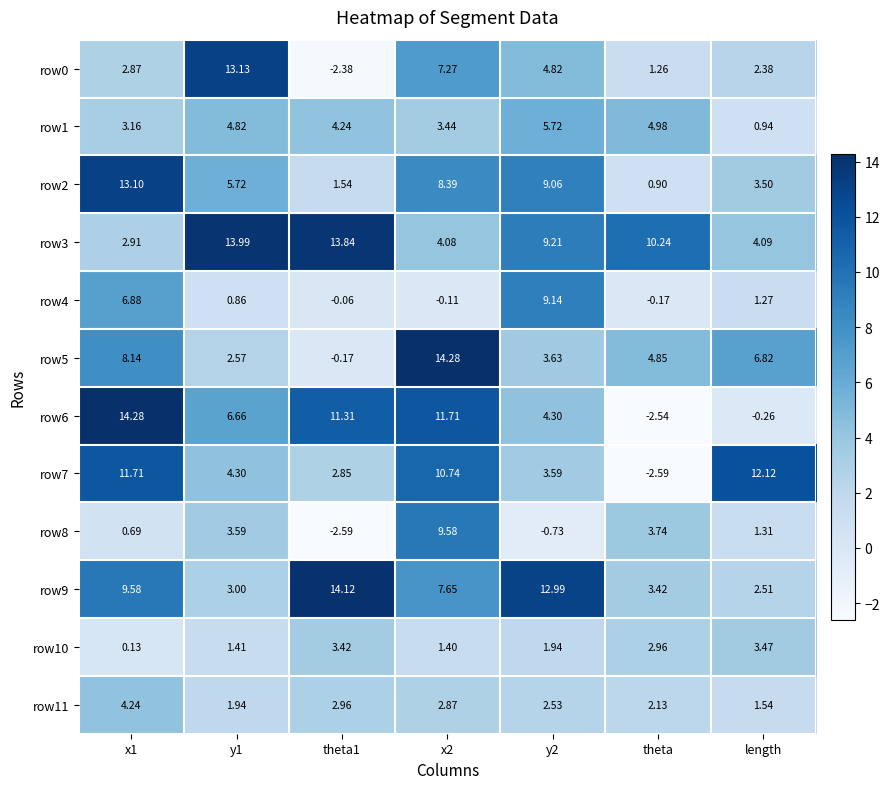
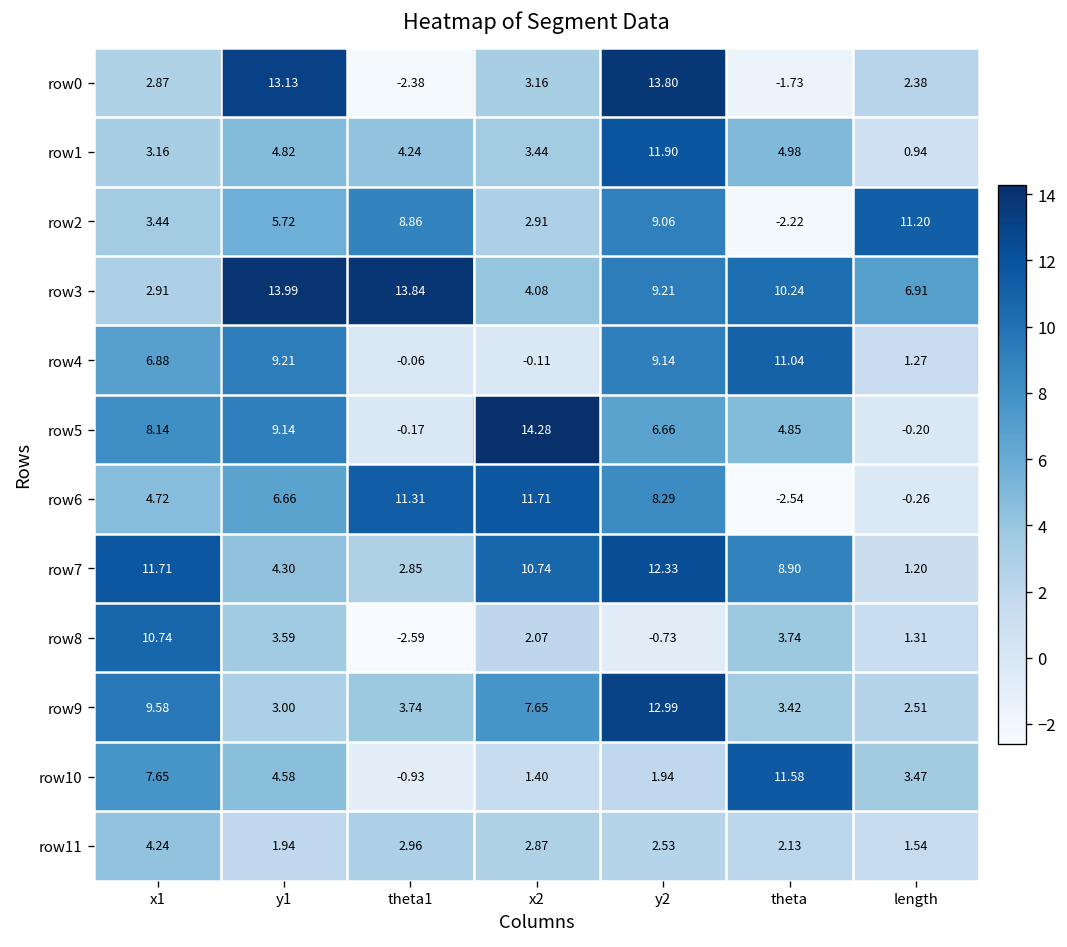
row0, x2: 7.27 -> 3.16
row0, y2: 4.82 -> 13.80
row0, theta: 1.26 -> -1.73
row1, y2: 5.72 -> 11.90
row2, x1: 13.10 -> 3.44
row2, theta1: 1.54 -> 8.86
row2, x2: 8.39 -> 2.91
row2, theta: 0.90 -> -2.22
row2, length: 3.50 -> 11.20
row3, length: 4.09 -> 6.91
row4, y1: 0.86 -> 9.21
row4, theta: -0.17 -> 11.04
row5, y1: 2.57 -> 9.14
row5, y2: 3.63 -> 6.66
row5, length: 6.82 -> -0.20
row6, x1: 14.28 -> 4.72
row6, y2: 4.30 -> 8.29
row7, y2: 3.59 -> 12.33
row7, theta: -2.59 -> 8.90
row7, length: 12.12 -> 1.20
row8, x1: 0.69 -> 10.74
row8, x2: 9.58 -> 2.07
row9, theta1: 14.12 -> 3.74
row10, x1: 0.13 -> 7.65
row10, y1: 1.41 -> 4.58
row10, theta1: 3.42 -> -0.93
row10, theta: 2.96 -> 11.58
